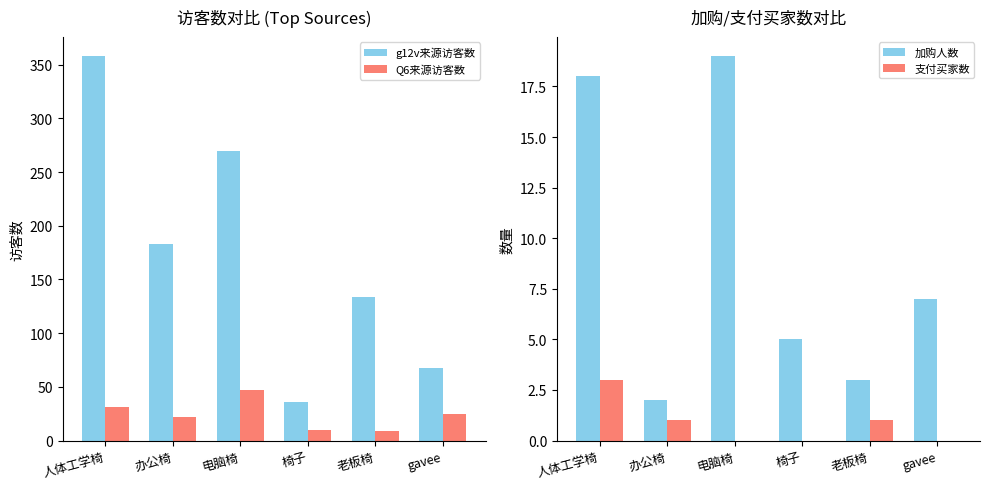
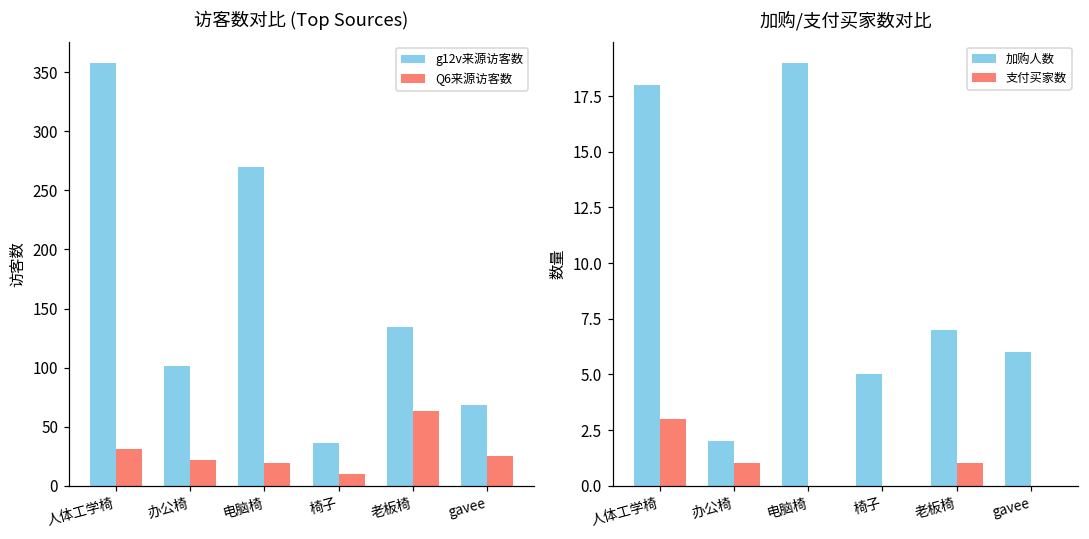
访客数对比 (Top Sources), g12v来源访客数, 办公椅: 183 -> 101
访客数对比 (Top Sources), Q6来源访客数, 电脑椅: 47 -> 19
访客数对比 (Top Sources), Q6来源访客数, 老板椅: 9 -> 63
加购/支付买家数对比, 加购人数, 老板椅: 3 -> 7
加购/支付买家数对比, 加购人数, gavee: 7 -> 6
